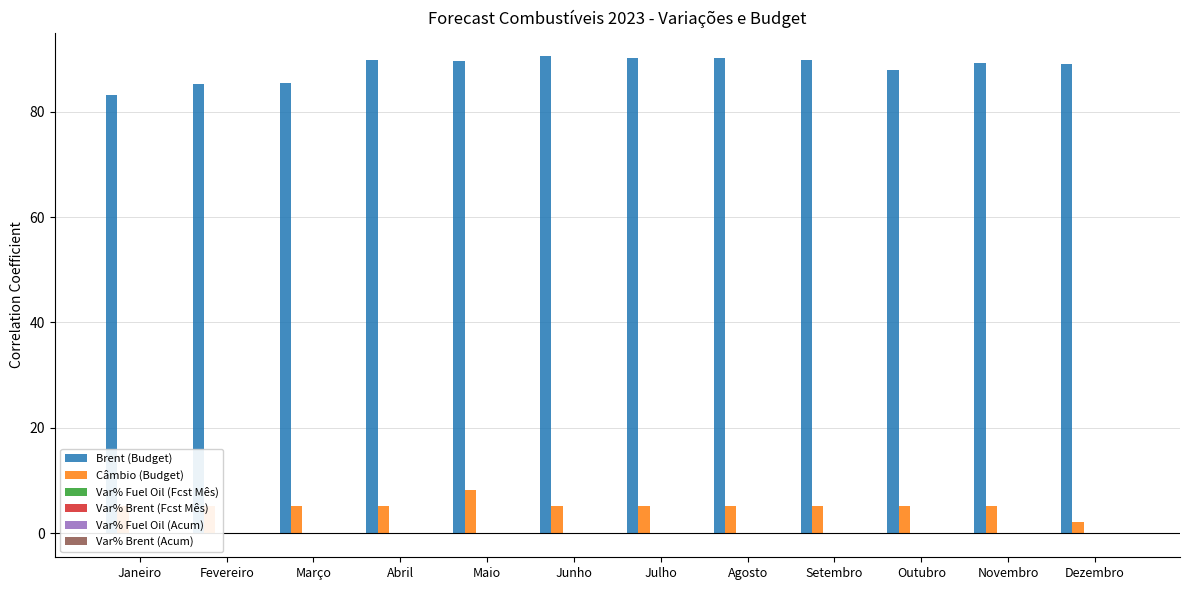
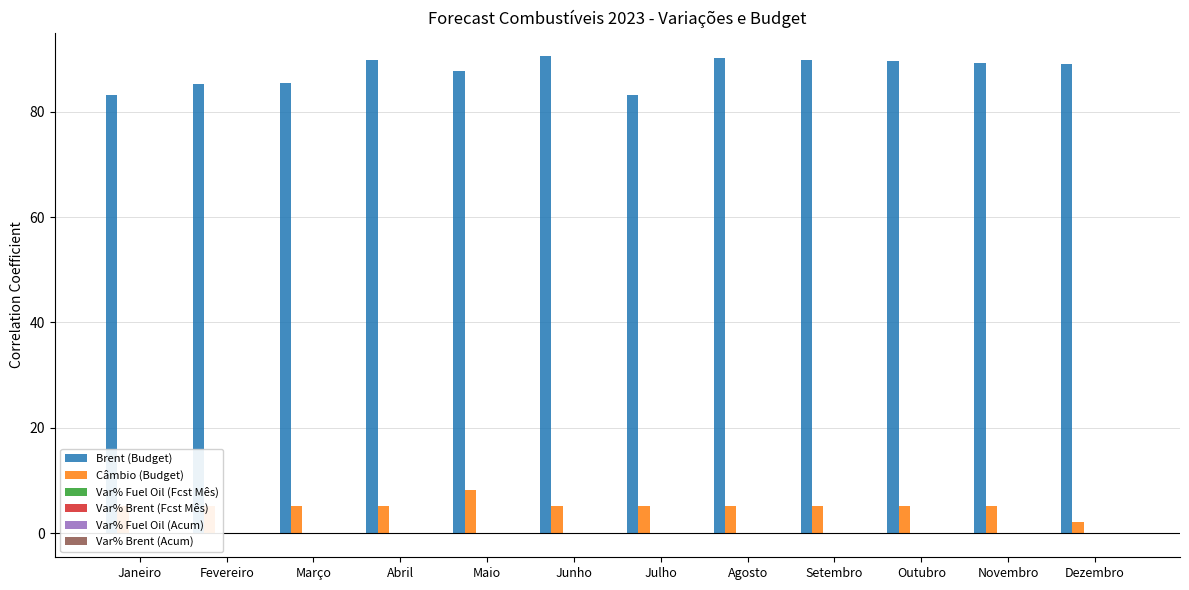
Brent (Budget), Maio: 90 -> 88
Brent (Budget), Julho: 90 -> 83
Brent (Budget), Outubro: 88 -> 90
